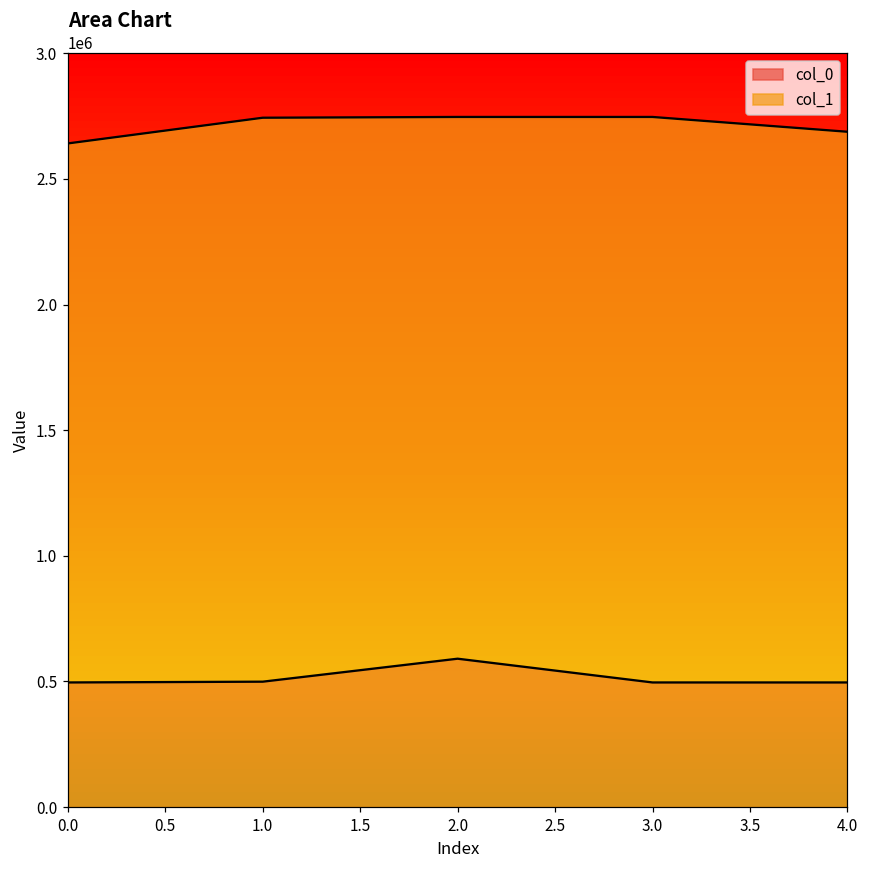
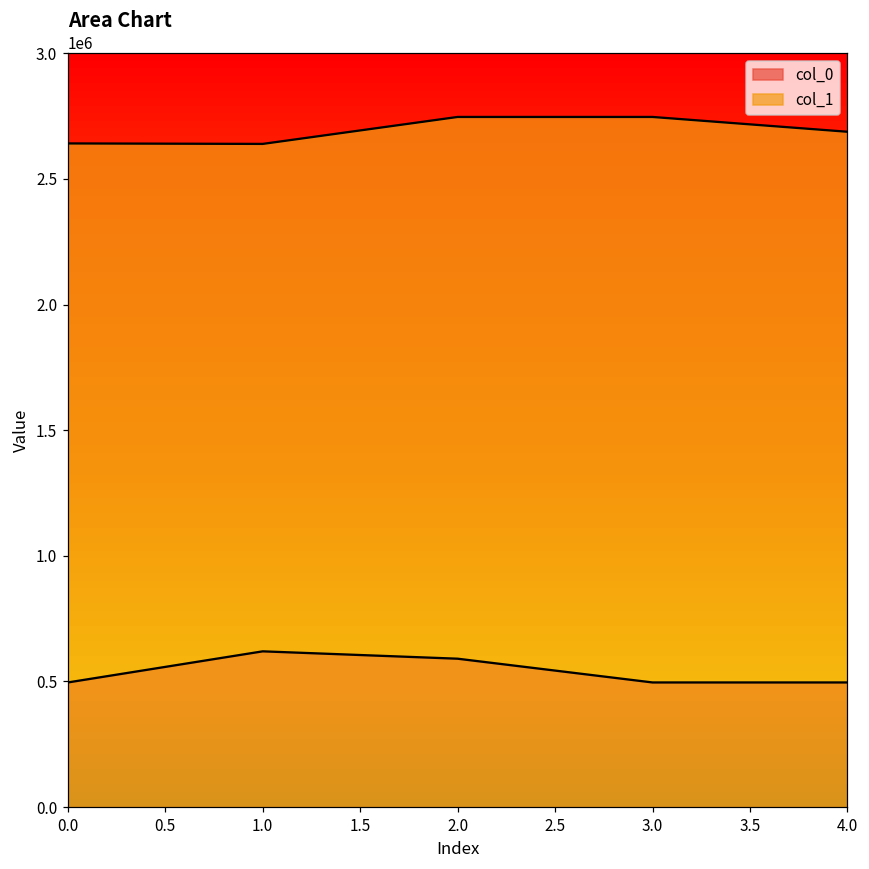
col_0, 1.0: 500000 -> 620000
col_1, 1.0: 2740000 -> 2640000
